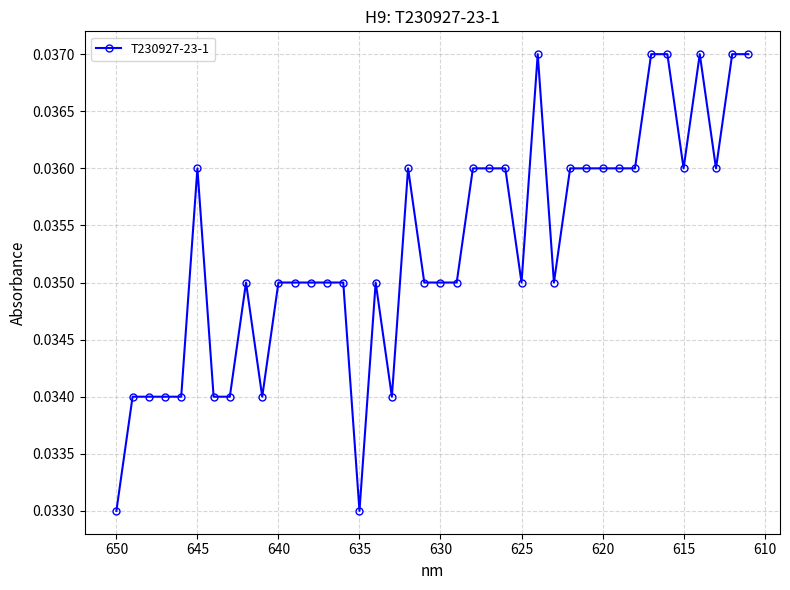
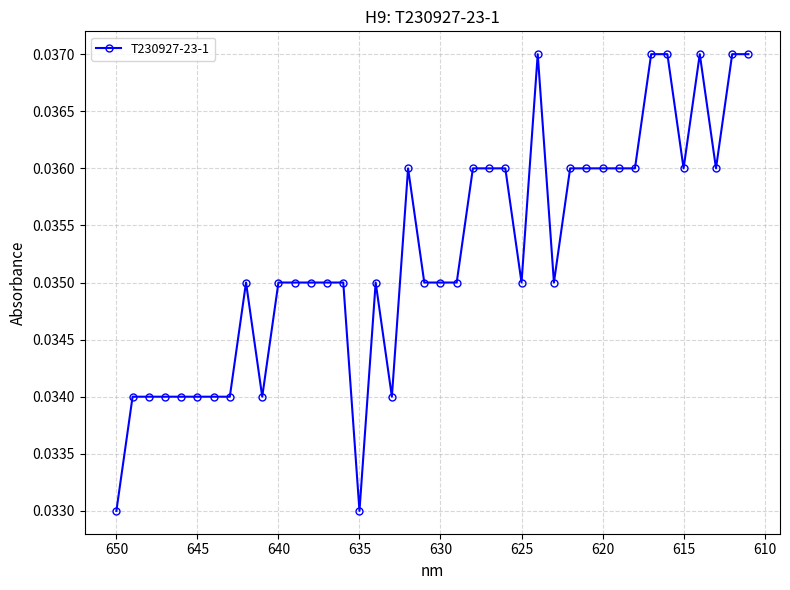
645: 0.036 -> 0.034
